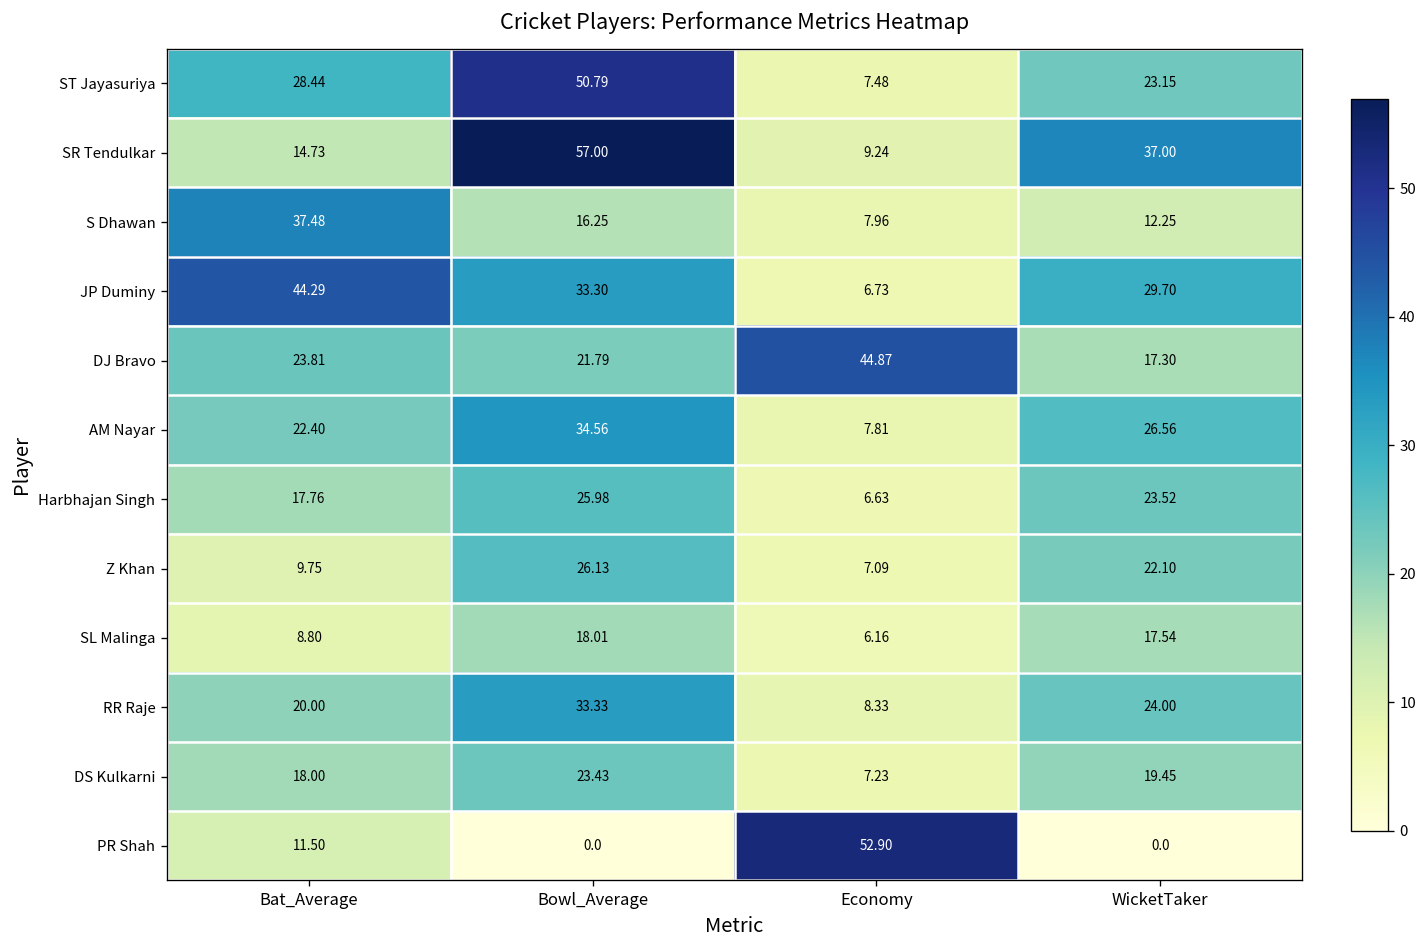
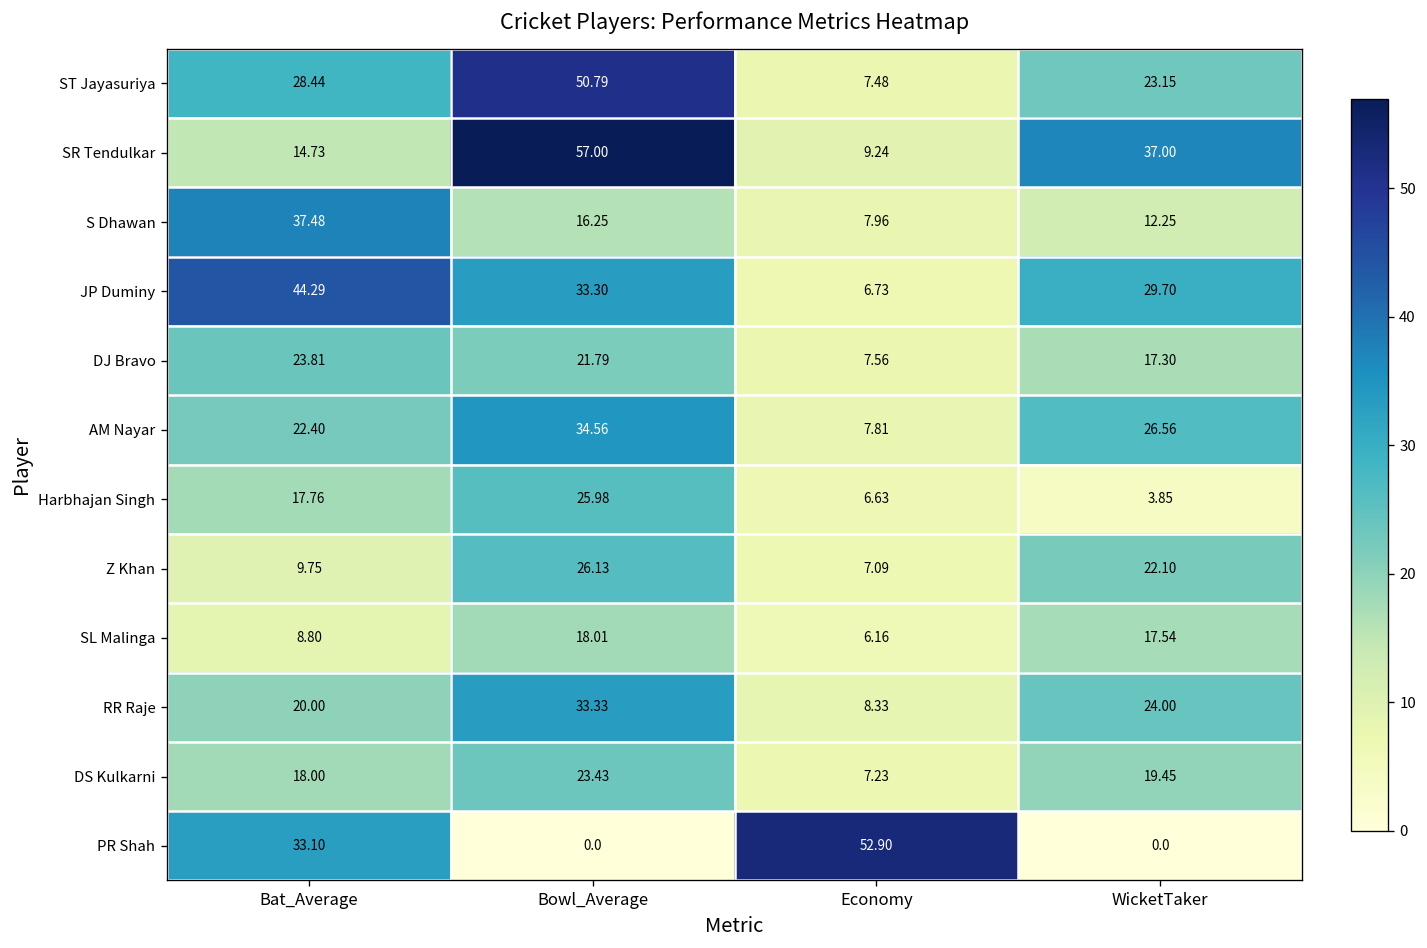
DJ Bravo, Economy: 44.87 -> 7.56
Harbhajan Singh, WicketTaker: 23.52 -> 3.85
PR Shah, Bat_Average: 11.50 -> 33.10
